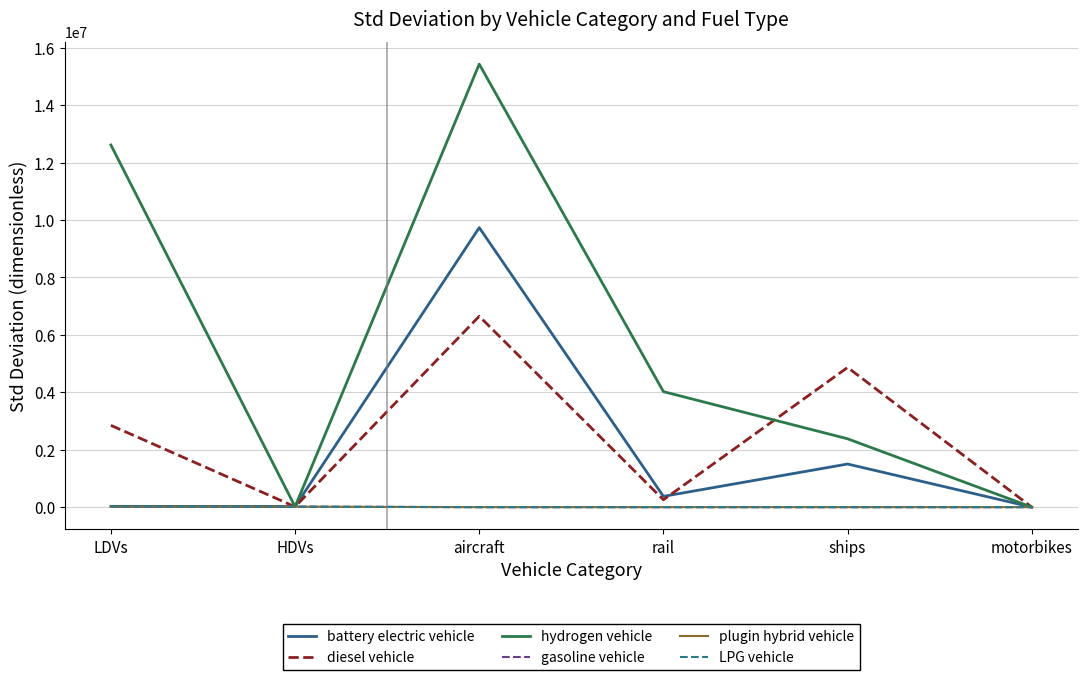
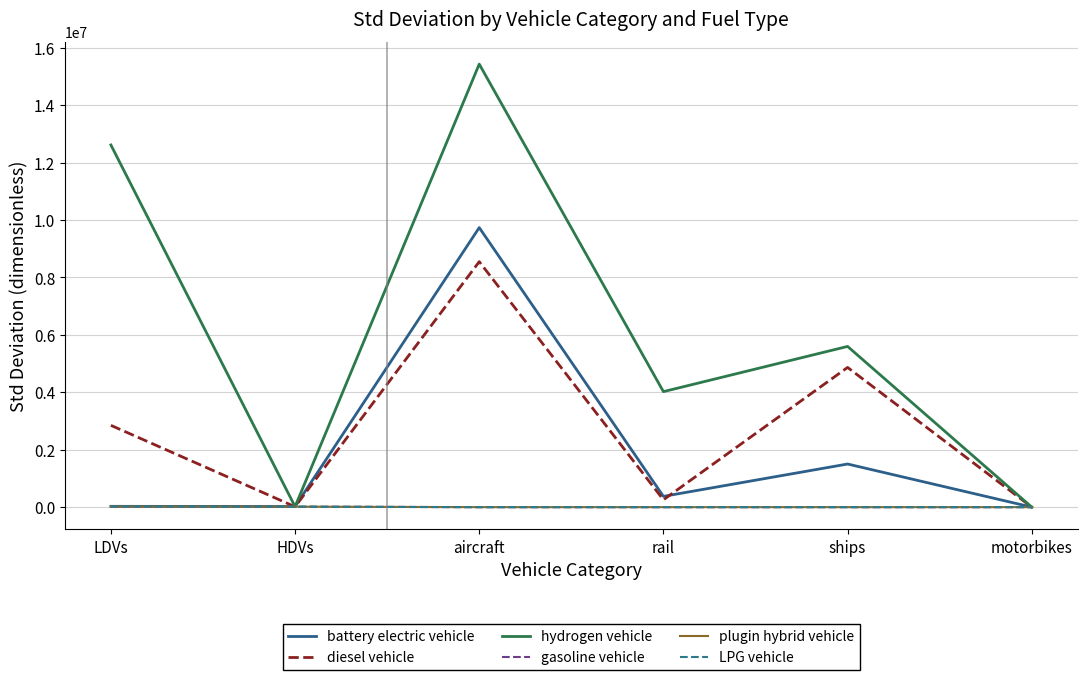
diesel vehicle, aircraft: 6600000 -> 8500000
hydrogen vehicle, ships: 2400000 -> 5600000
